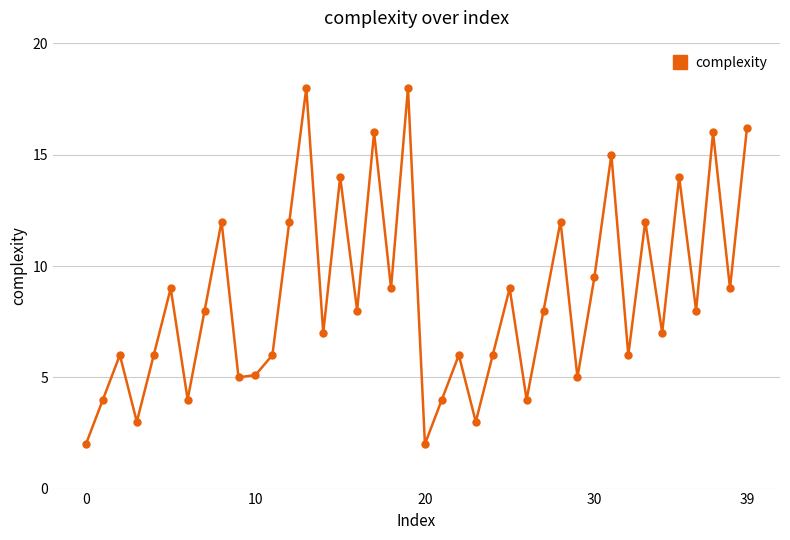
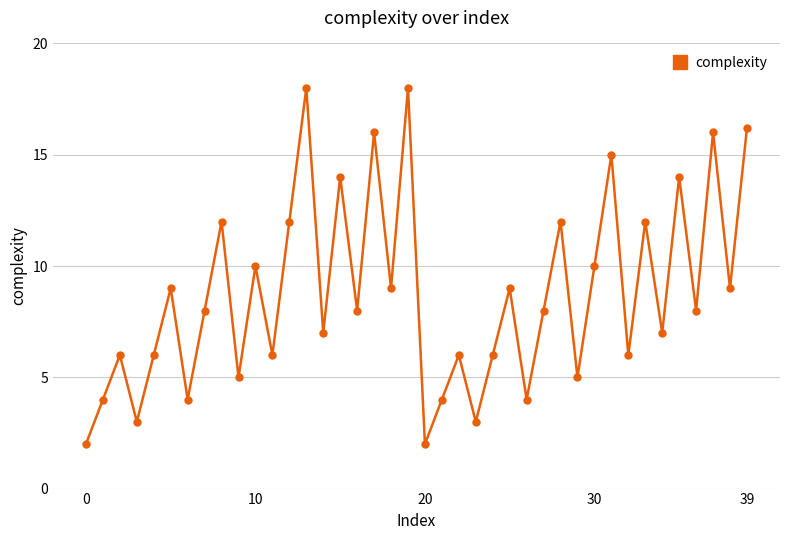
10: 5.1 -> 10.0
30: 9.5 -> 10.0
